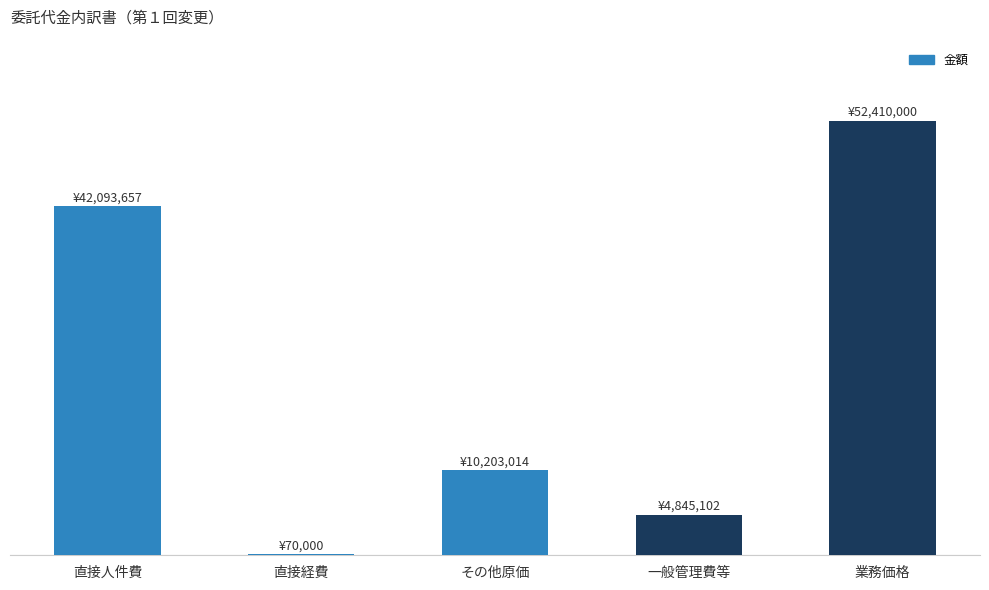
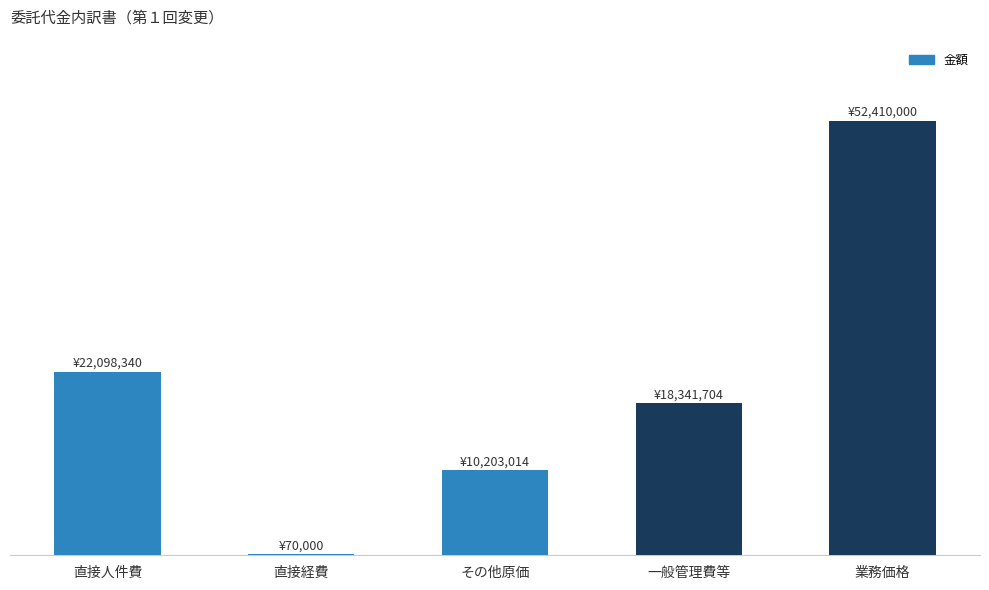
直接人件費: ¥42,093,657 -> ¥22,098,340
一般管理費等: ¥4,845,102 -> ¥18,341,704
